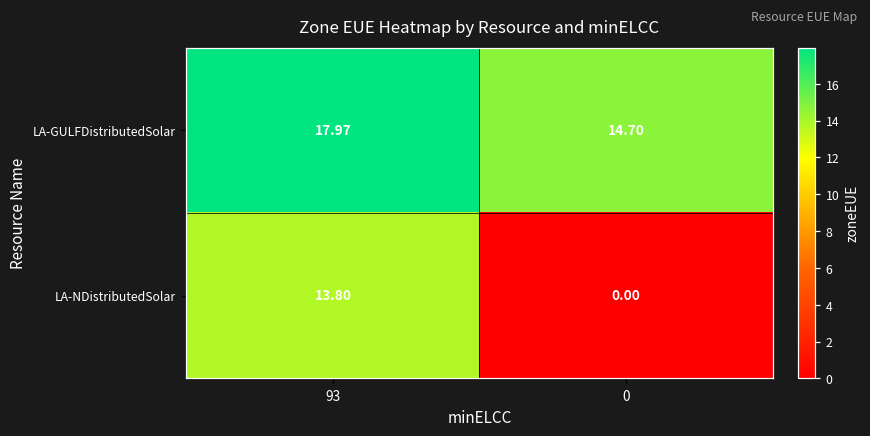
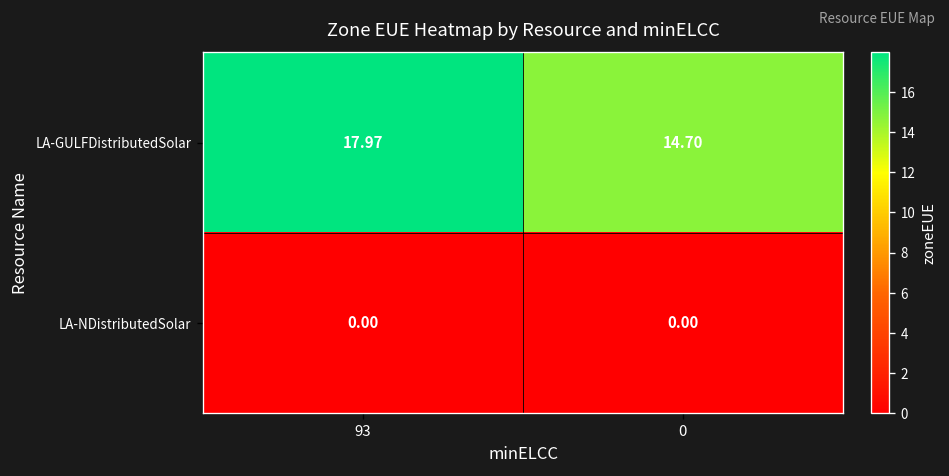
LA-NDistributedSolar, 93: 13.80 -> 0.00
